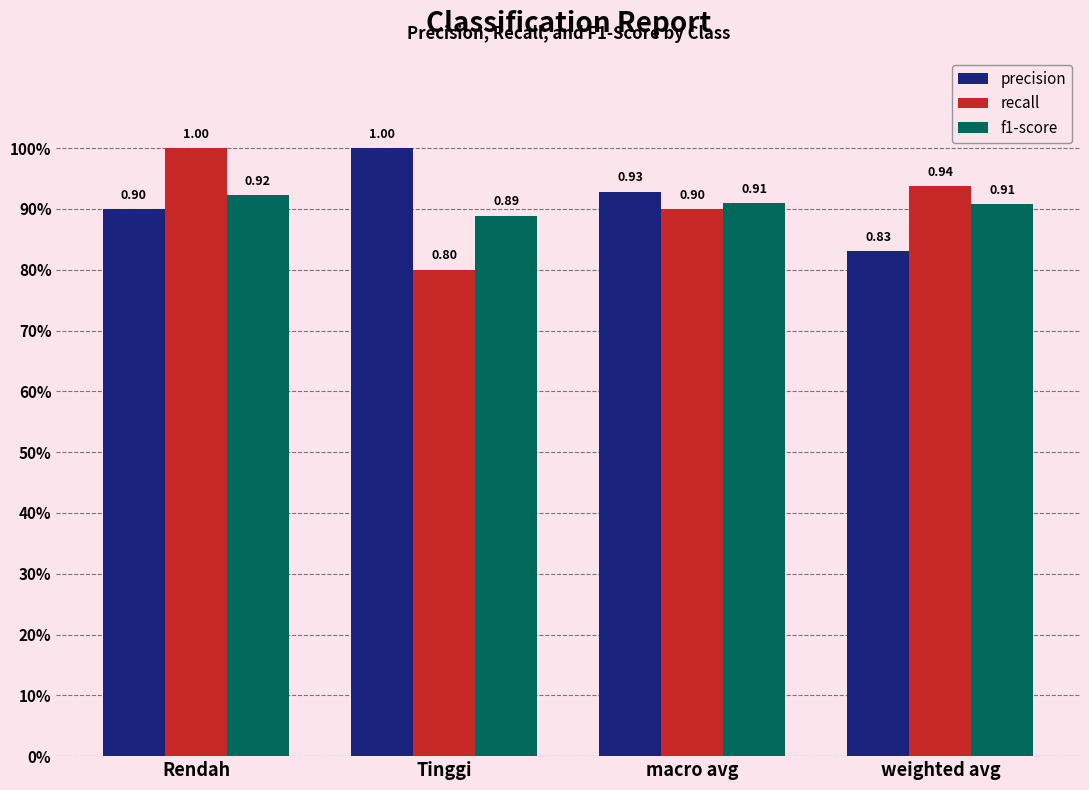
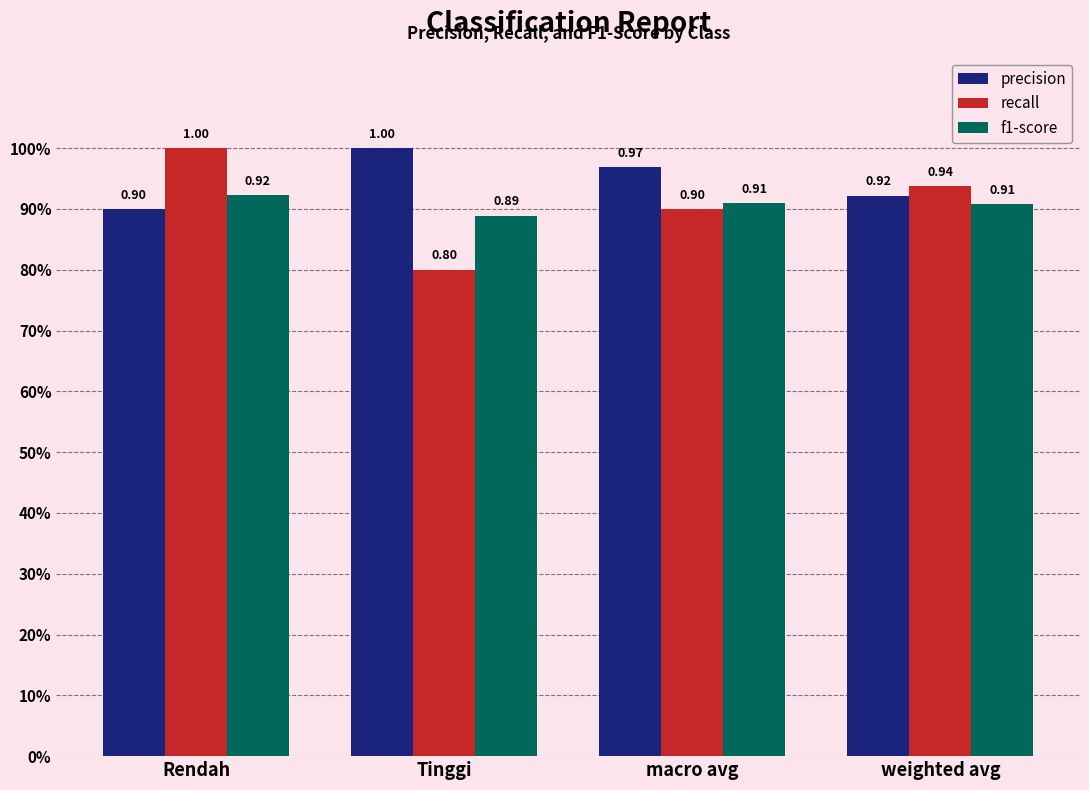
precision, macro avg: 0.93 -> 0.97
precision, weighted avg: 0.83 -> 0.92
